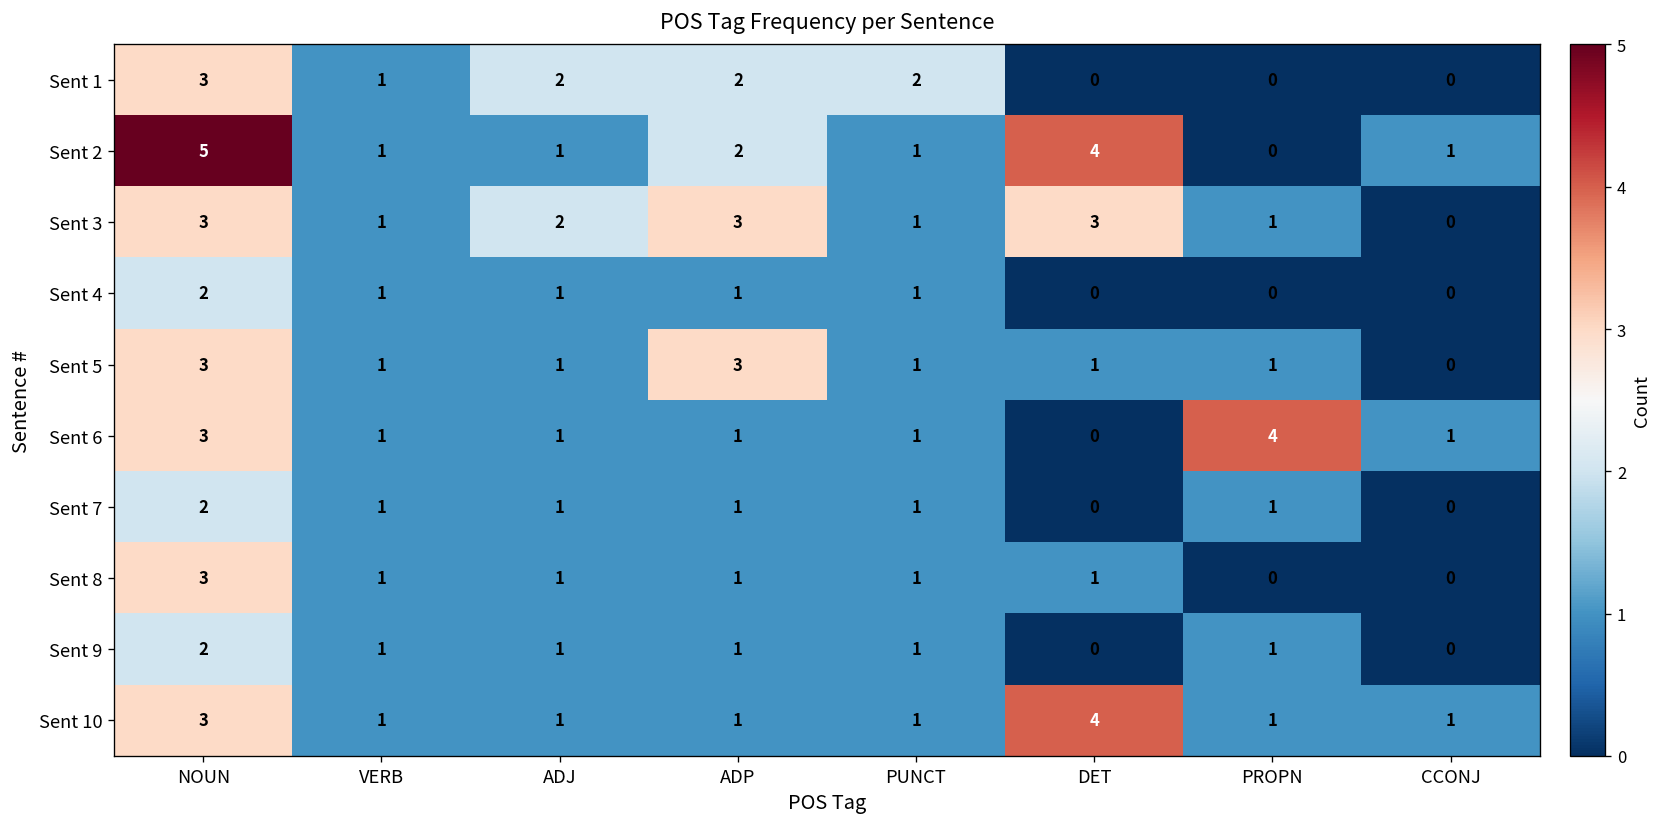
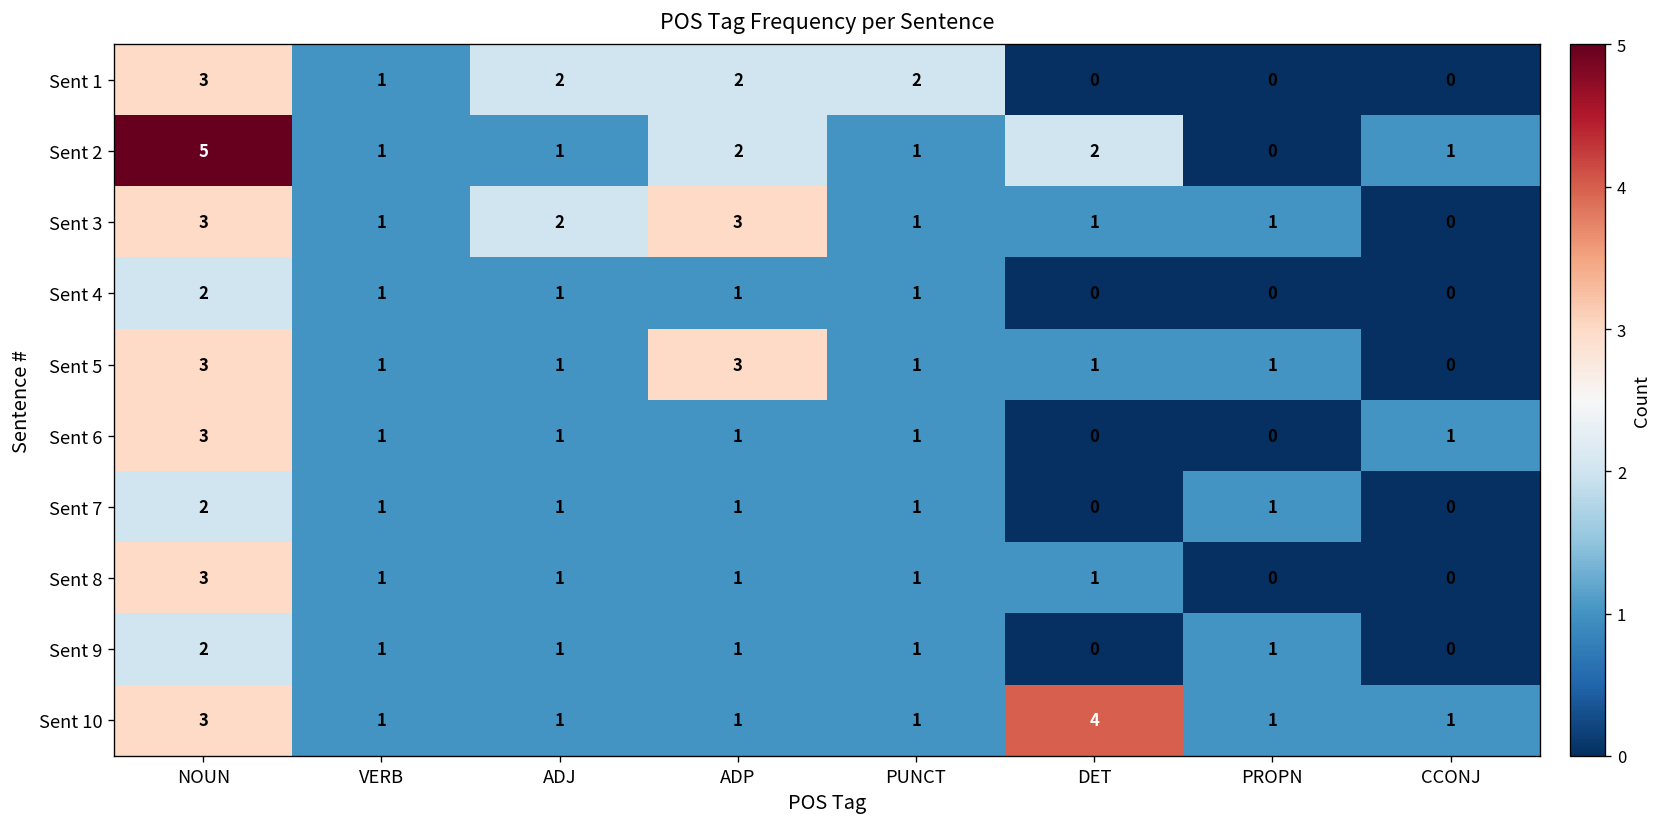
Sent 2, DET: 4 -> 2
Sent 3, DET: 3 -> 1
Sent 6, PROPN: 4 -> 0
